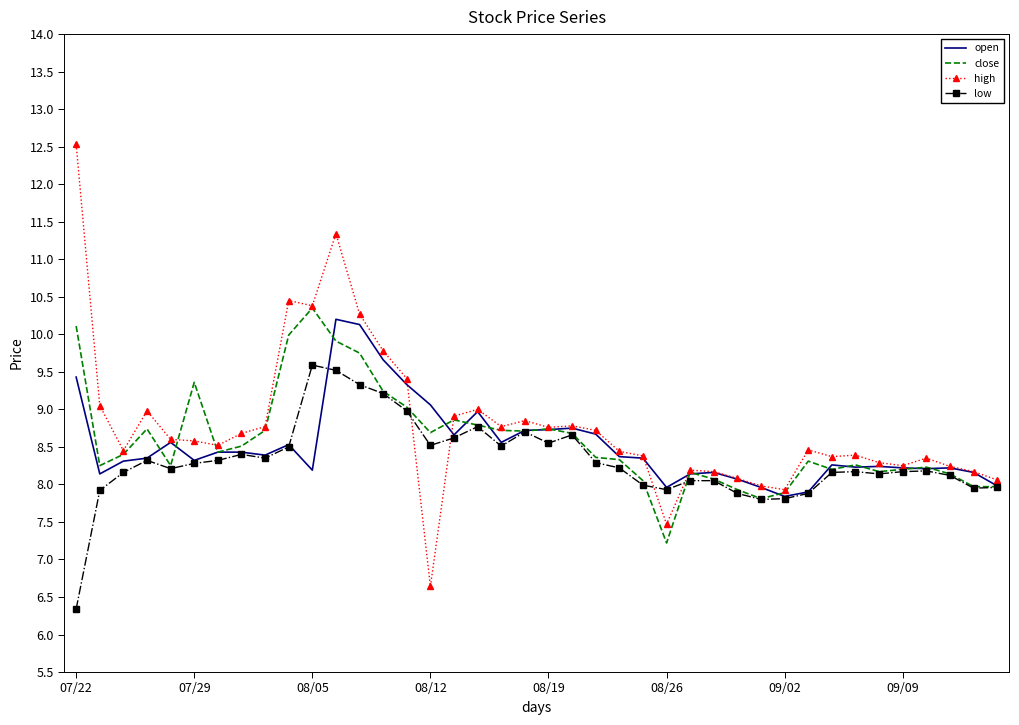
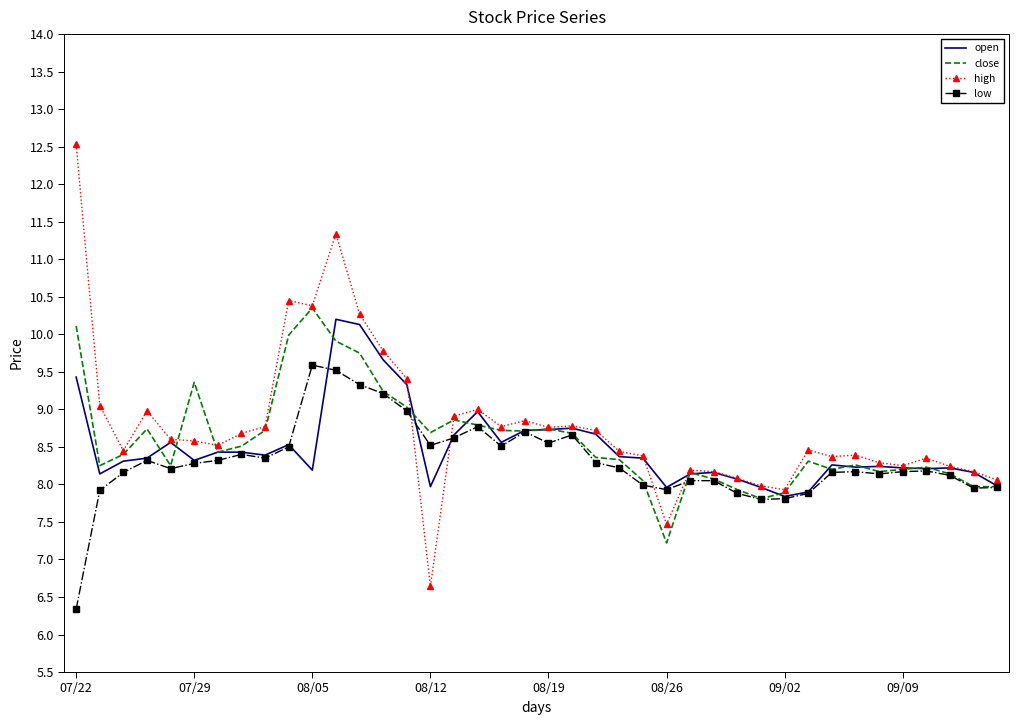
open, 08/12: 9.1 -> 8.0
